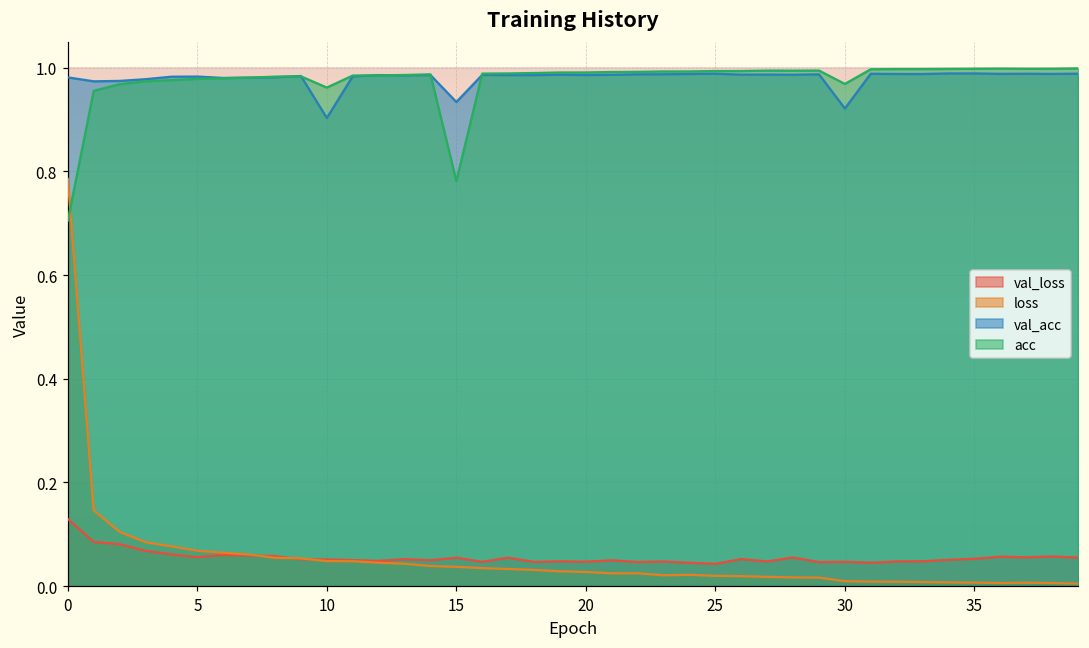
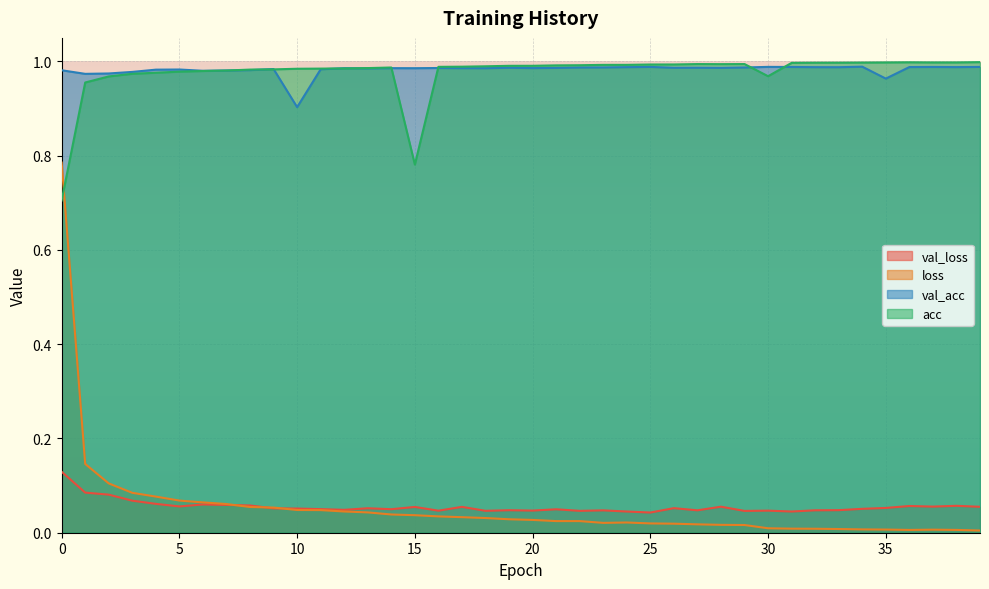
acc, 10: 0.96 -> 0.98
val_acc, 15: 0.93 -> 0.99
val_acc, 30: 0.92 -> 0.99
val_acc, 35: 0.99 -> 0.96
